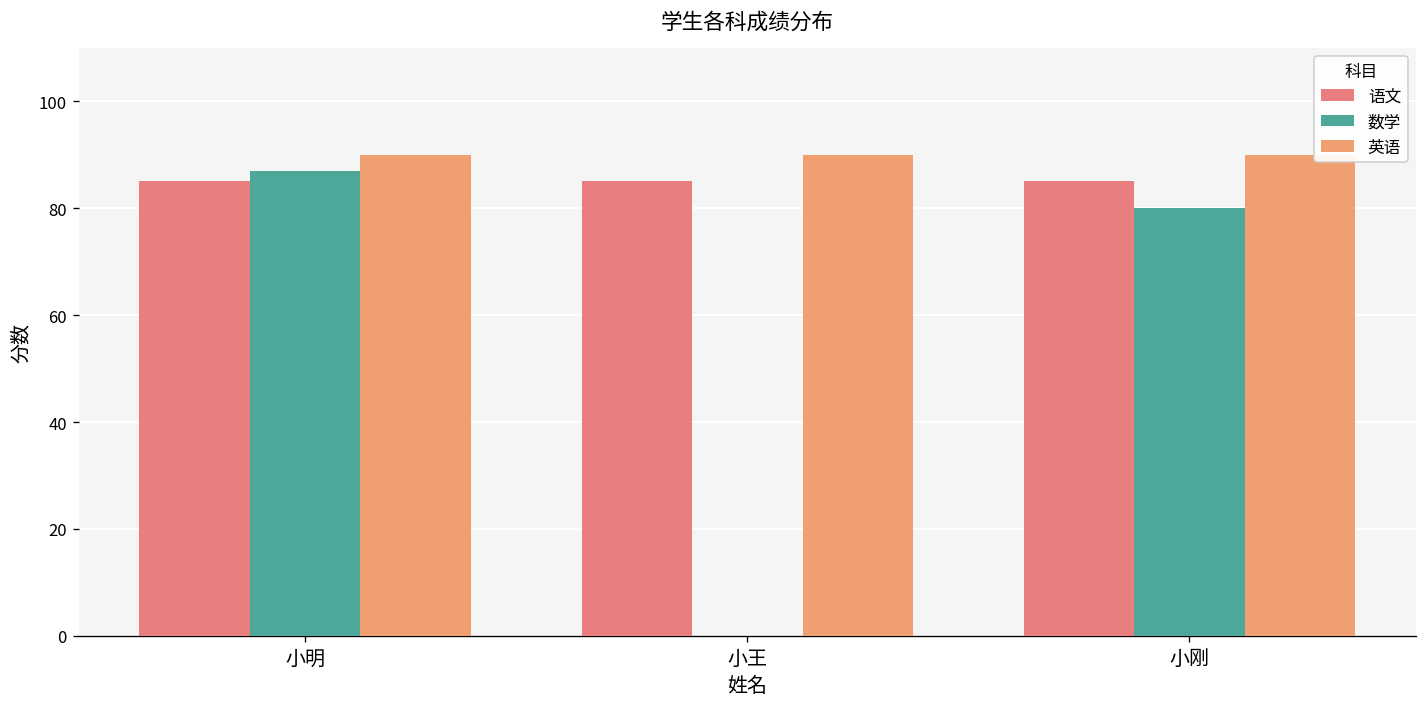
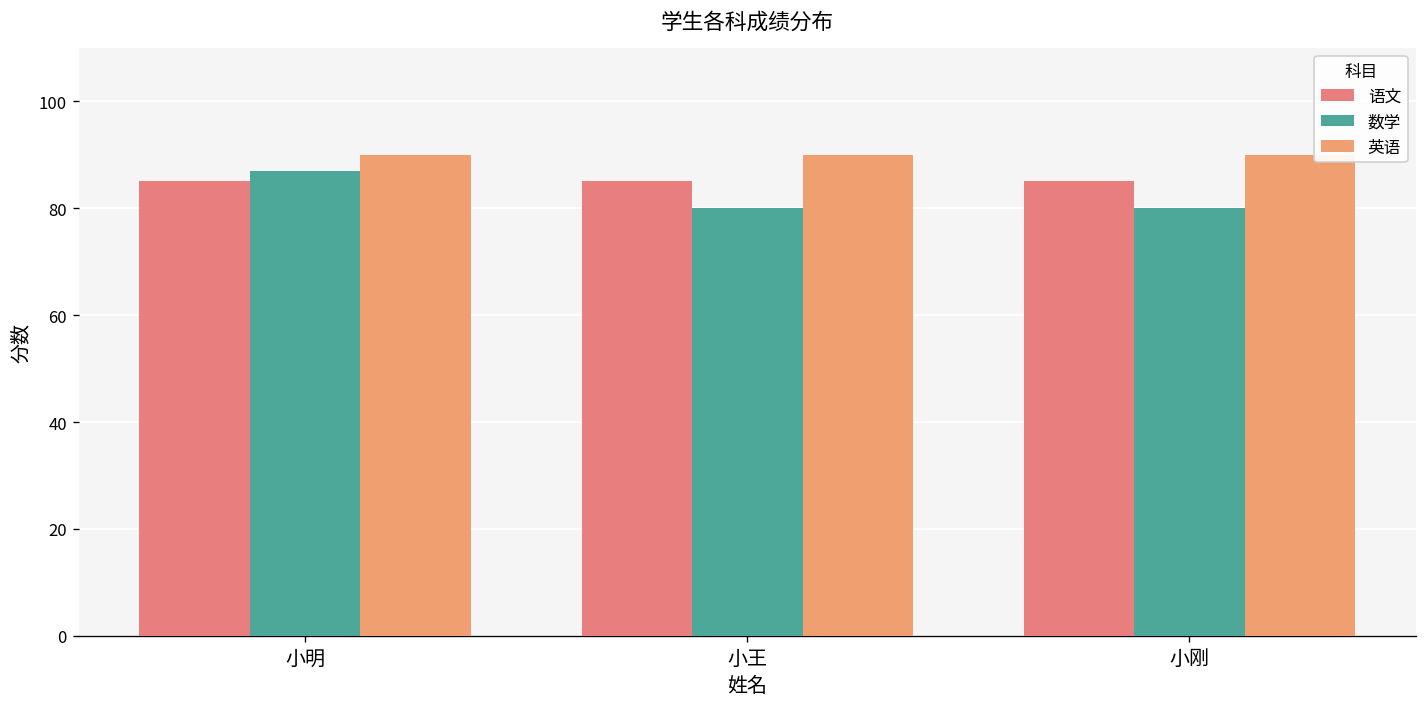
数学, 小王: 0 -> 80
